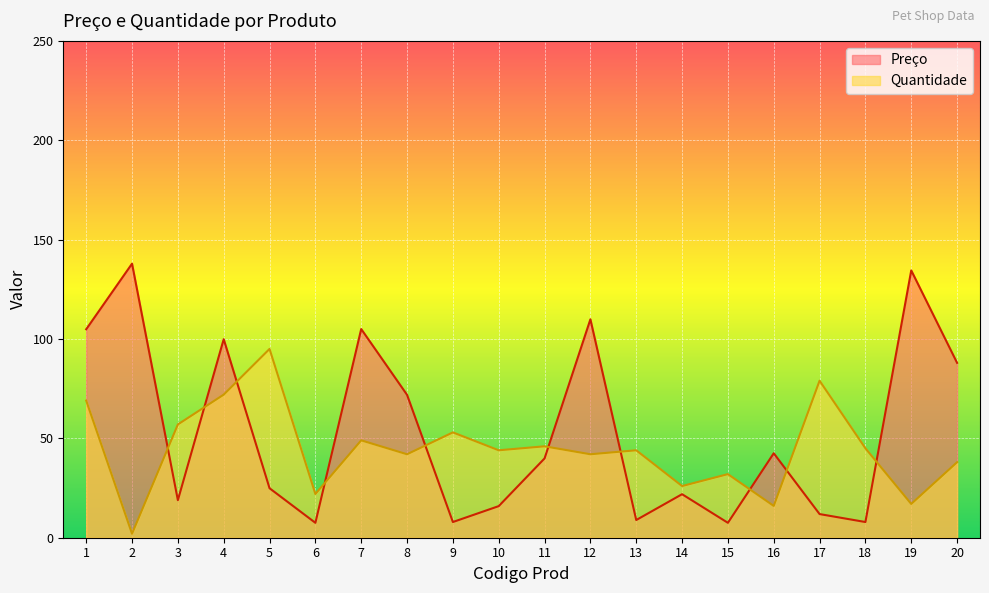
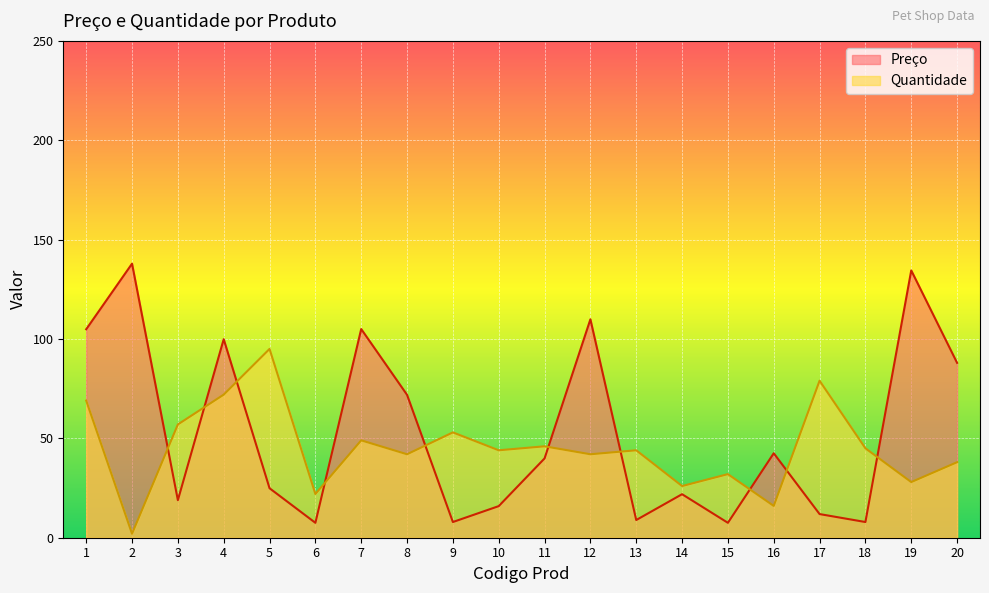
Quantidade, 19: 17 -> 28
